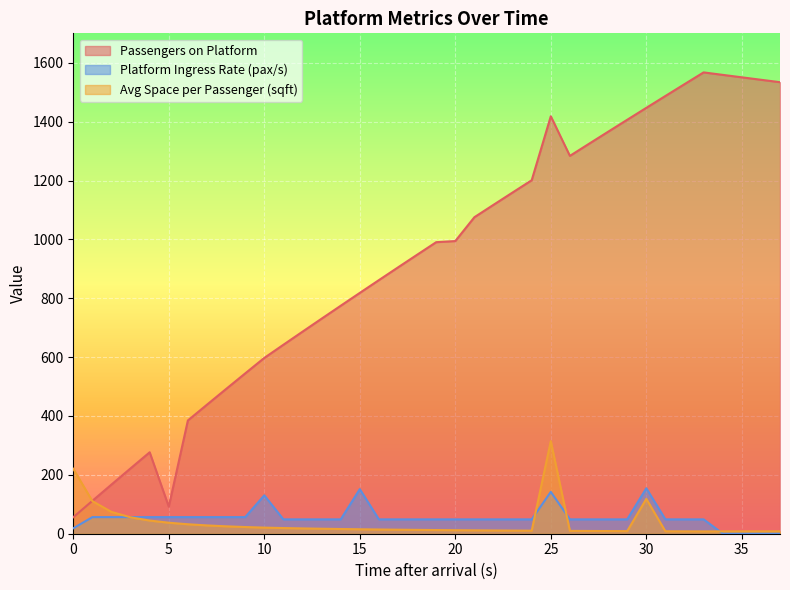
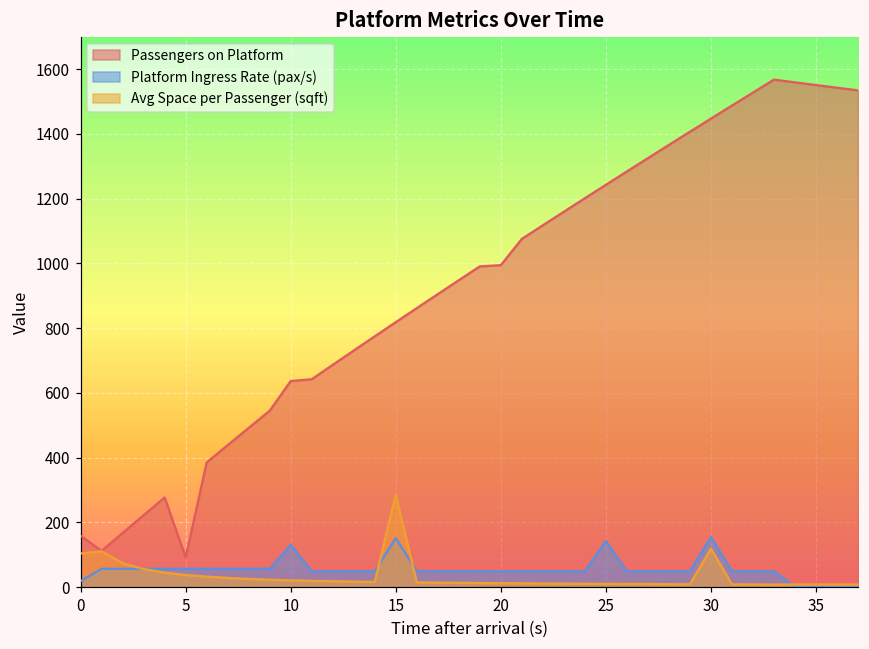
Passengers on Platform, 0: 60 -> 160
Avg Space per Passenger (sqft), 0: 220 -> 100
Passengers on Platform, 10: 600 -> 640
Avg Space per Passenger (sqft), 15: 20 -> 290
Passengers on Platform, 25: 1420 -> 1240
Avg Space per Passenger (sqft), 25: 310 -> 10
